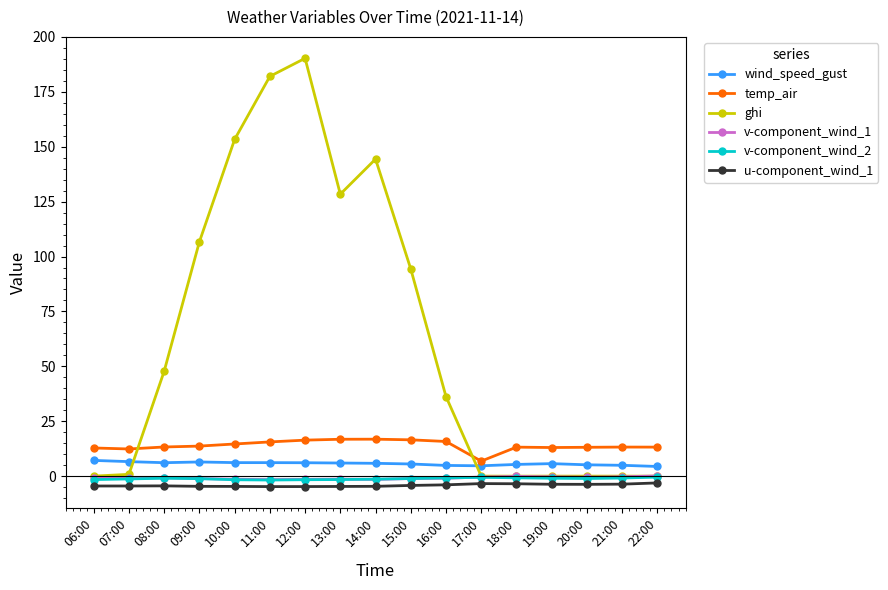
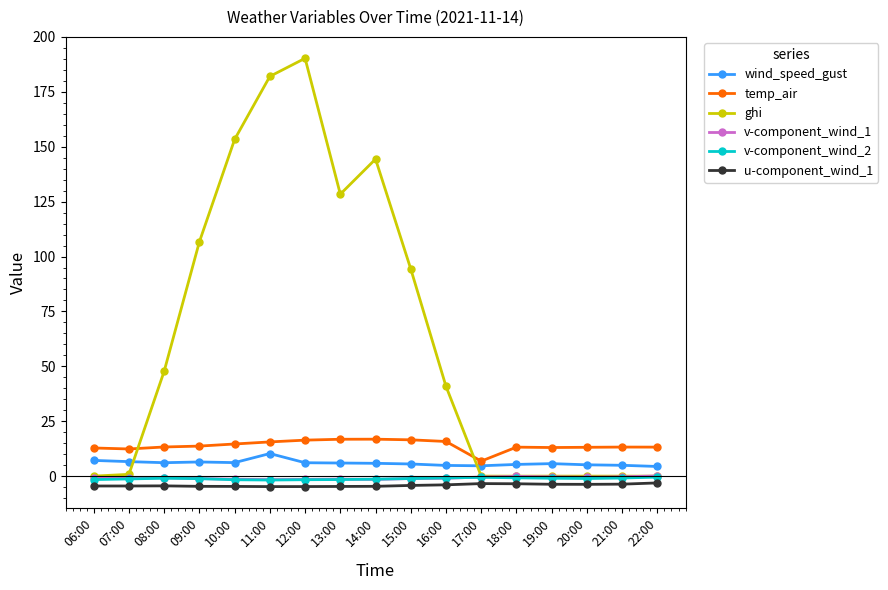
wind_speed_gust, 11:00: 6 -> 10
ghi, 16:00: 36 -> 41
